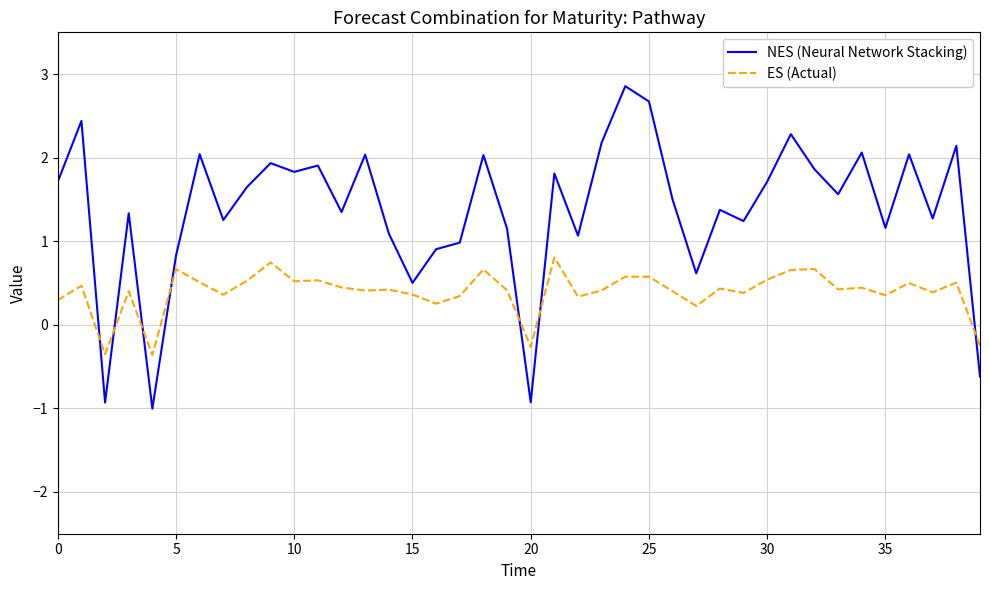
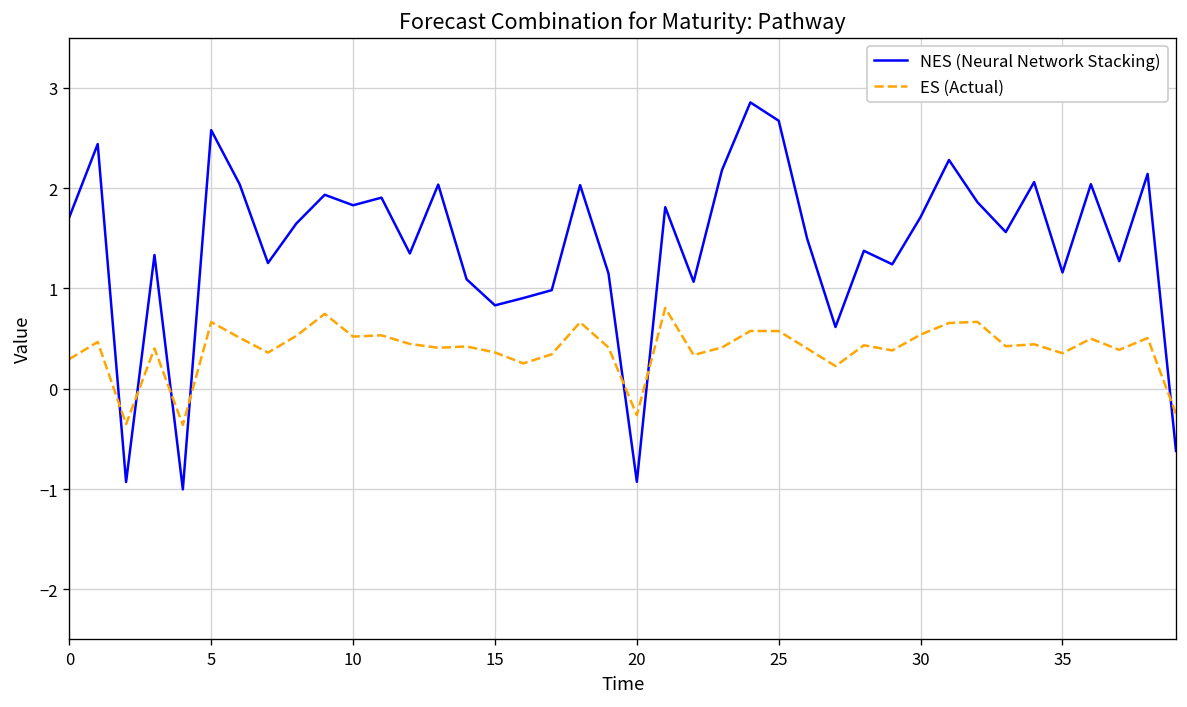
NES (Neural Network Stacking), 5: 0.8 -> 2.6
NES (Neural Network Stacking), 15: 0.5 -> 0.8
